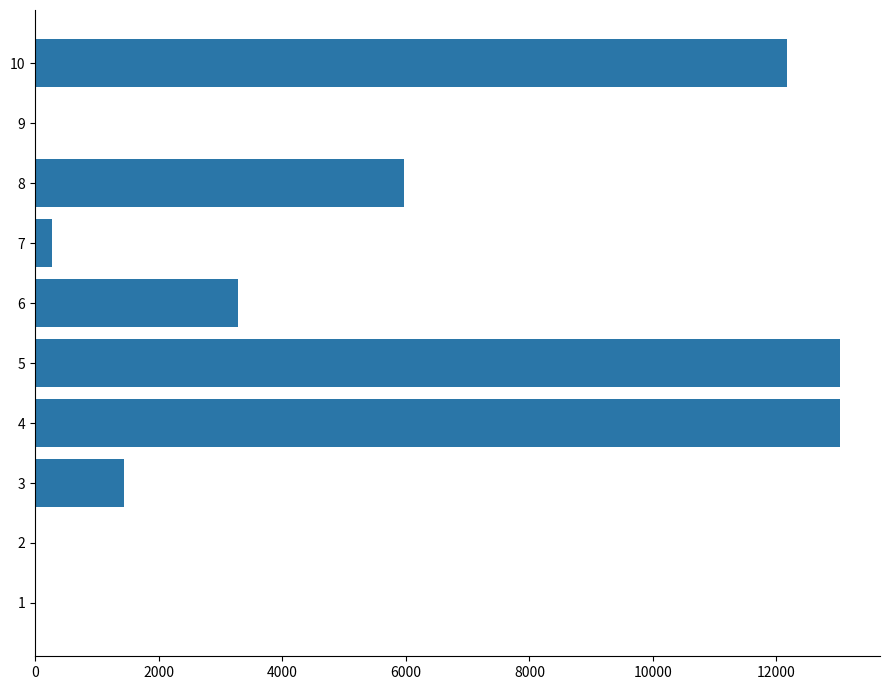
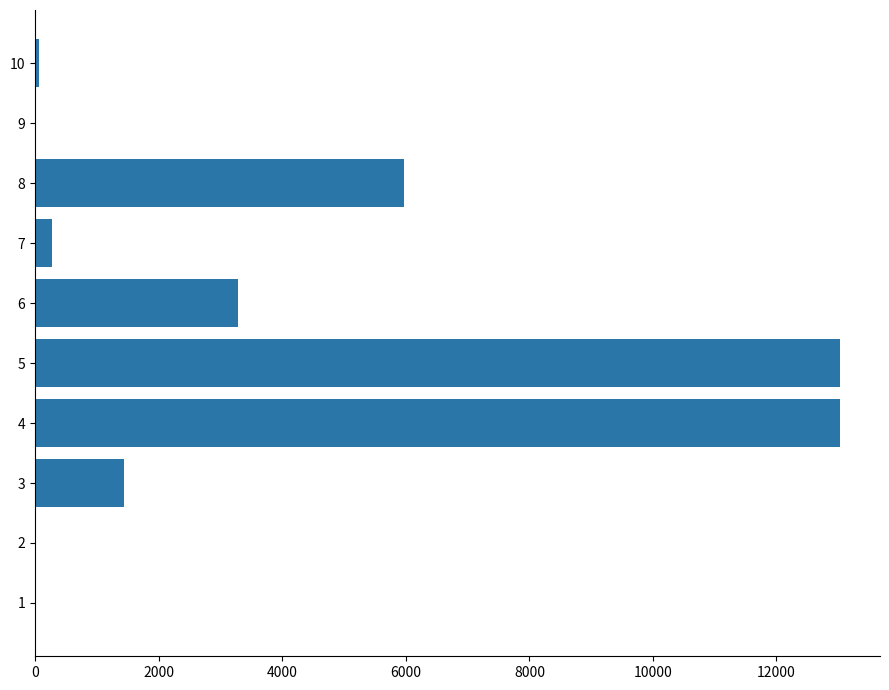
10: 12200 -> 100
